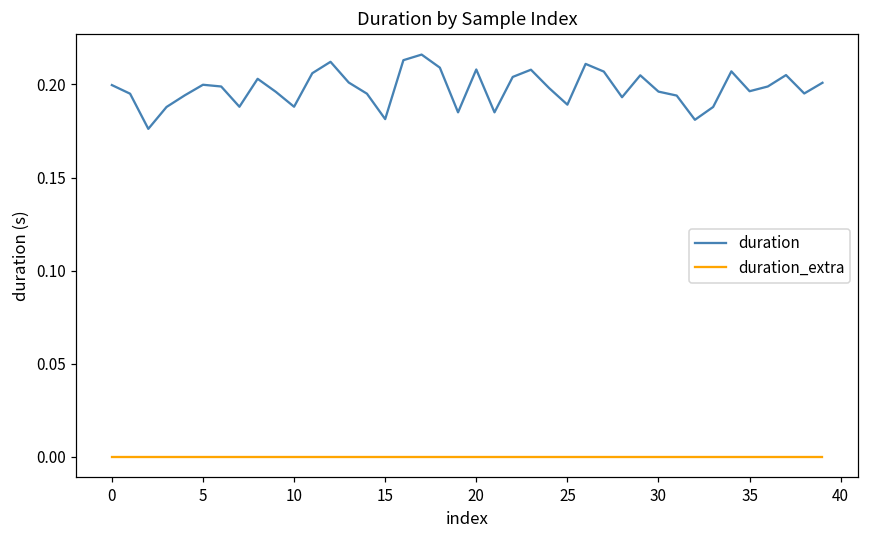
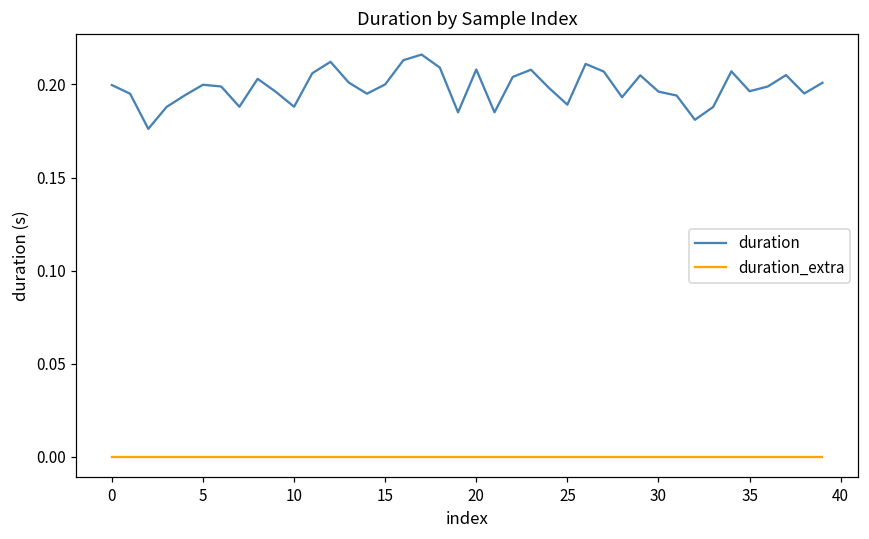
duration, 15: 0.181 -> 0.200
